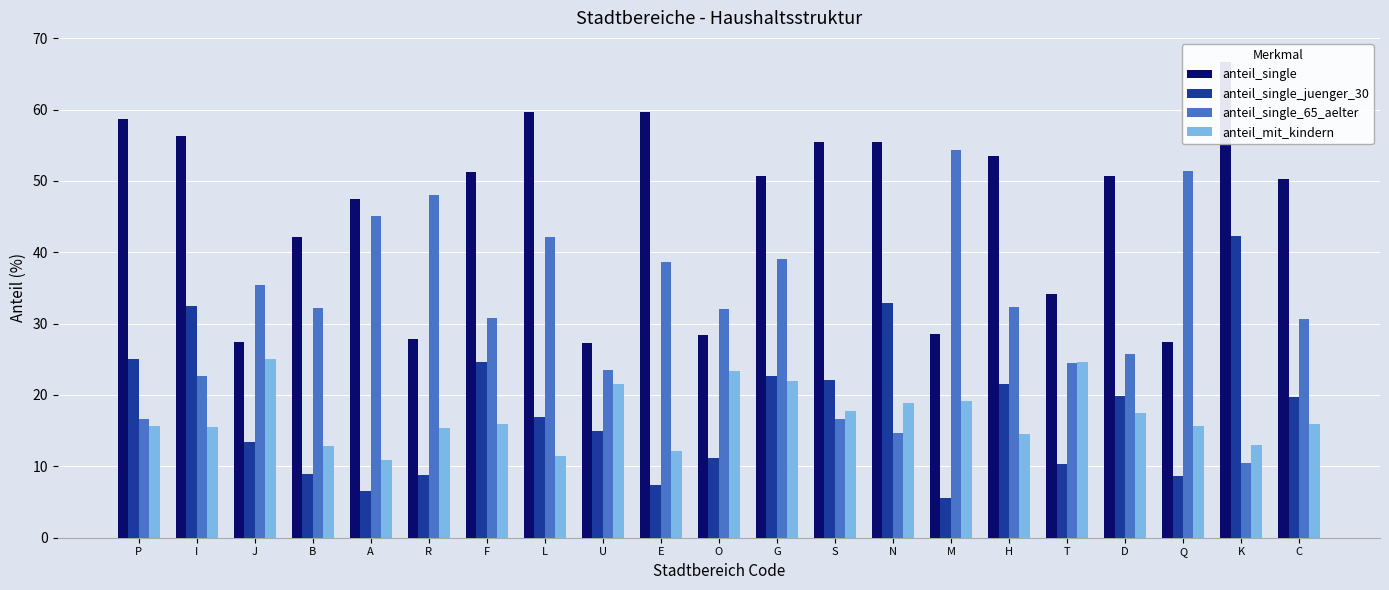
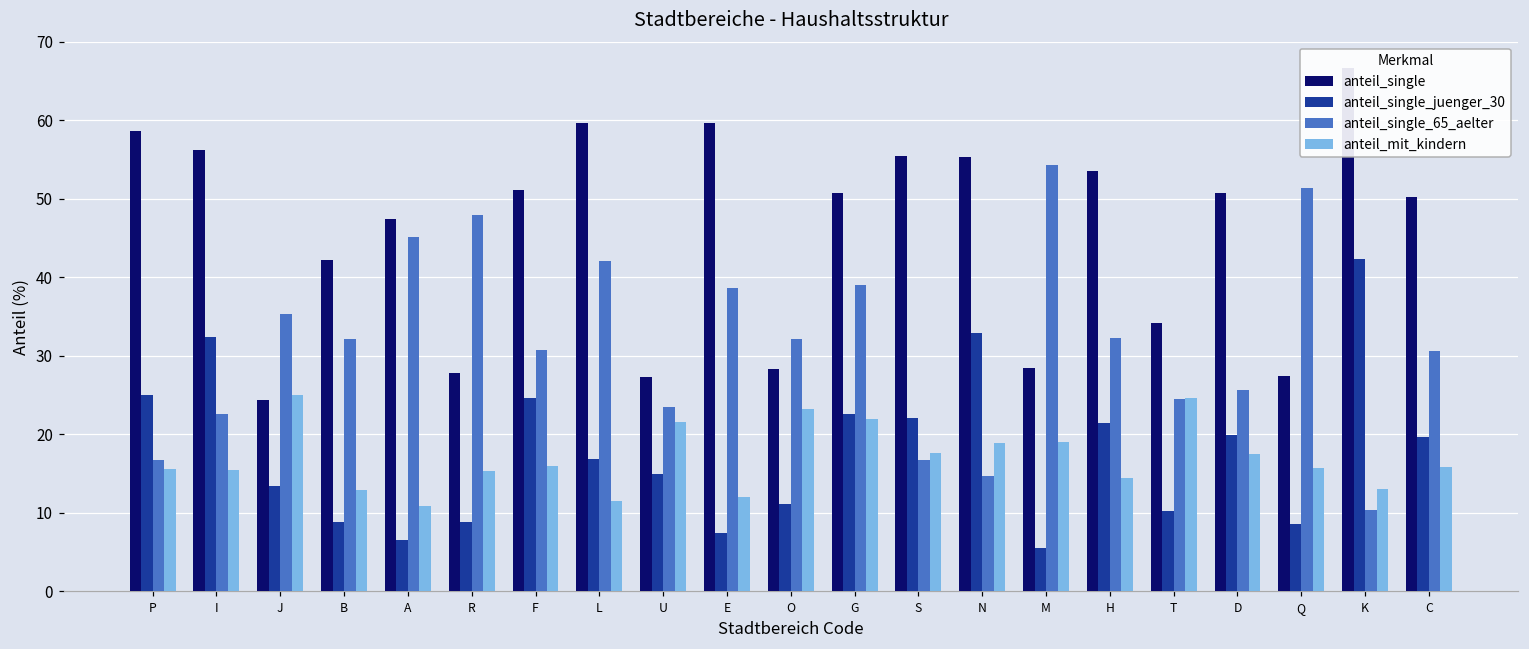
anteil_single, J: 27 -> 24
